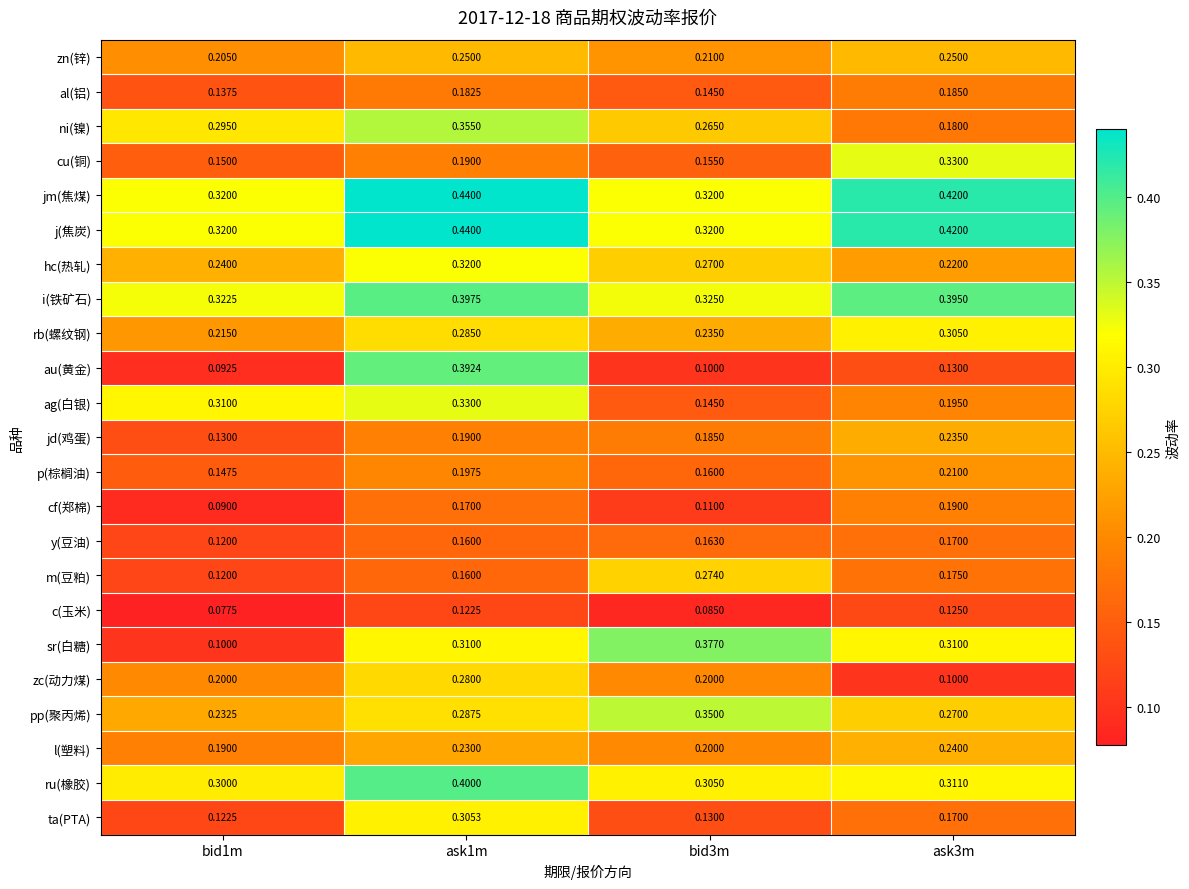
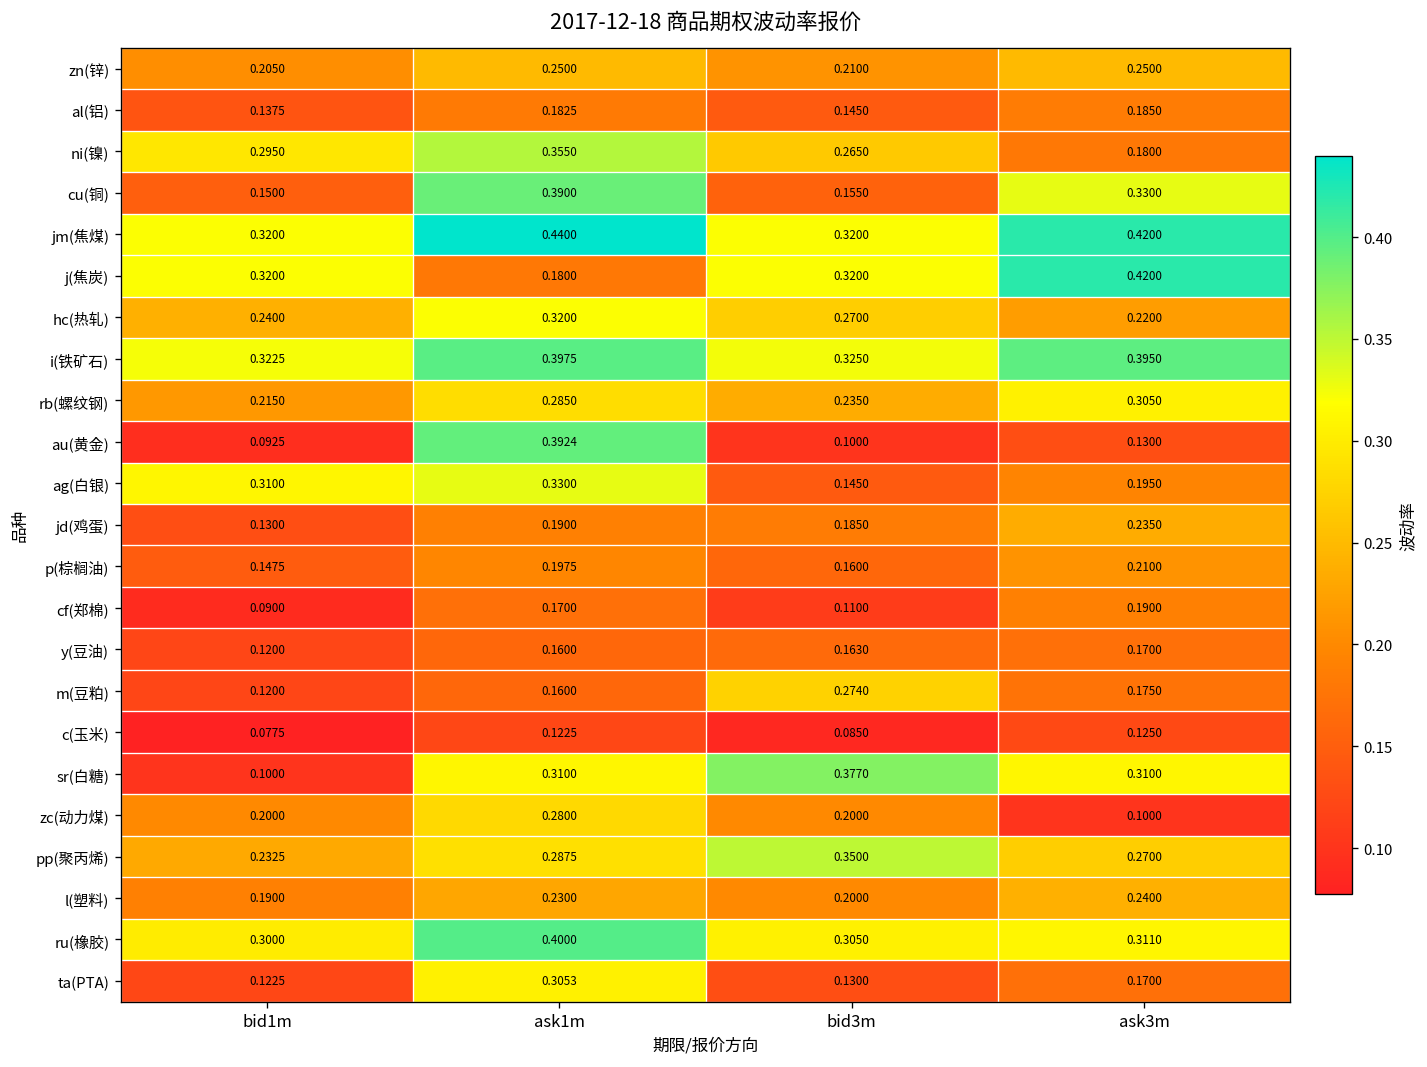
cu(铜), ask1m: 0.1900 -> 0.3900
j(焦炭), ask1m: 0.4400 -> 0.1800
